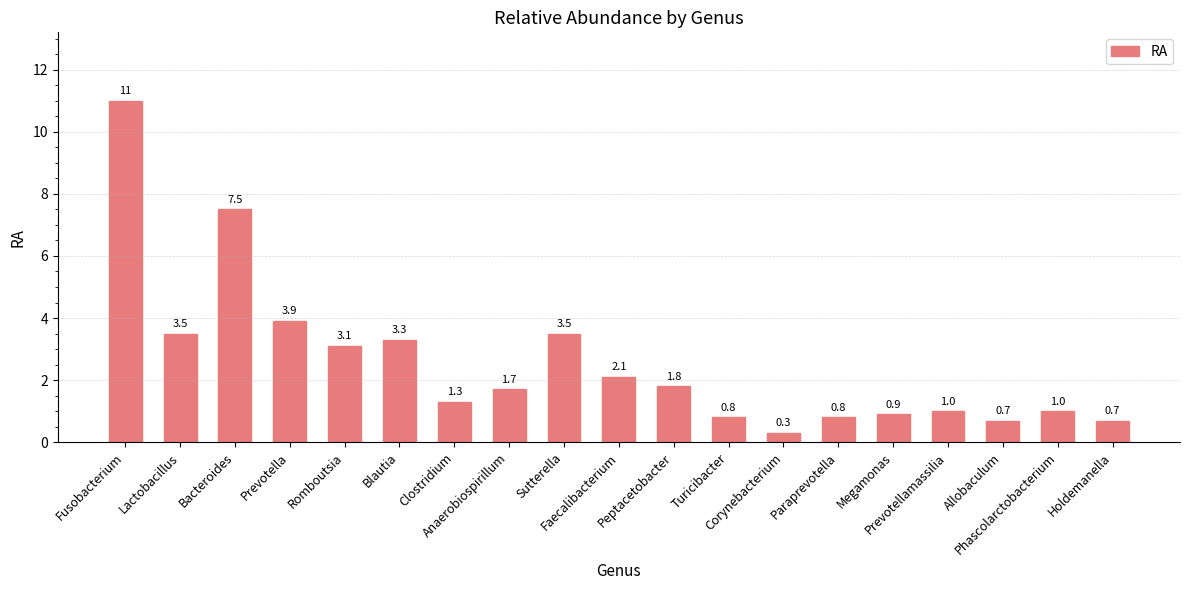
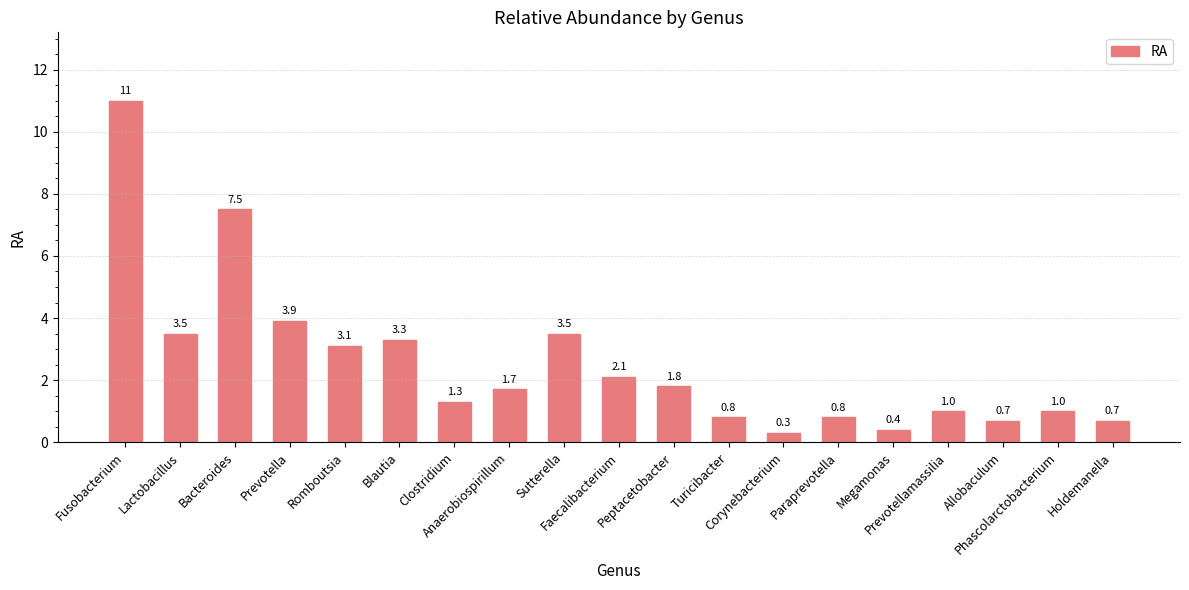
Megamonas: 0.9 -> 0.4
